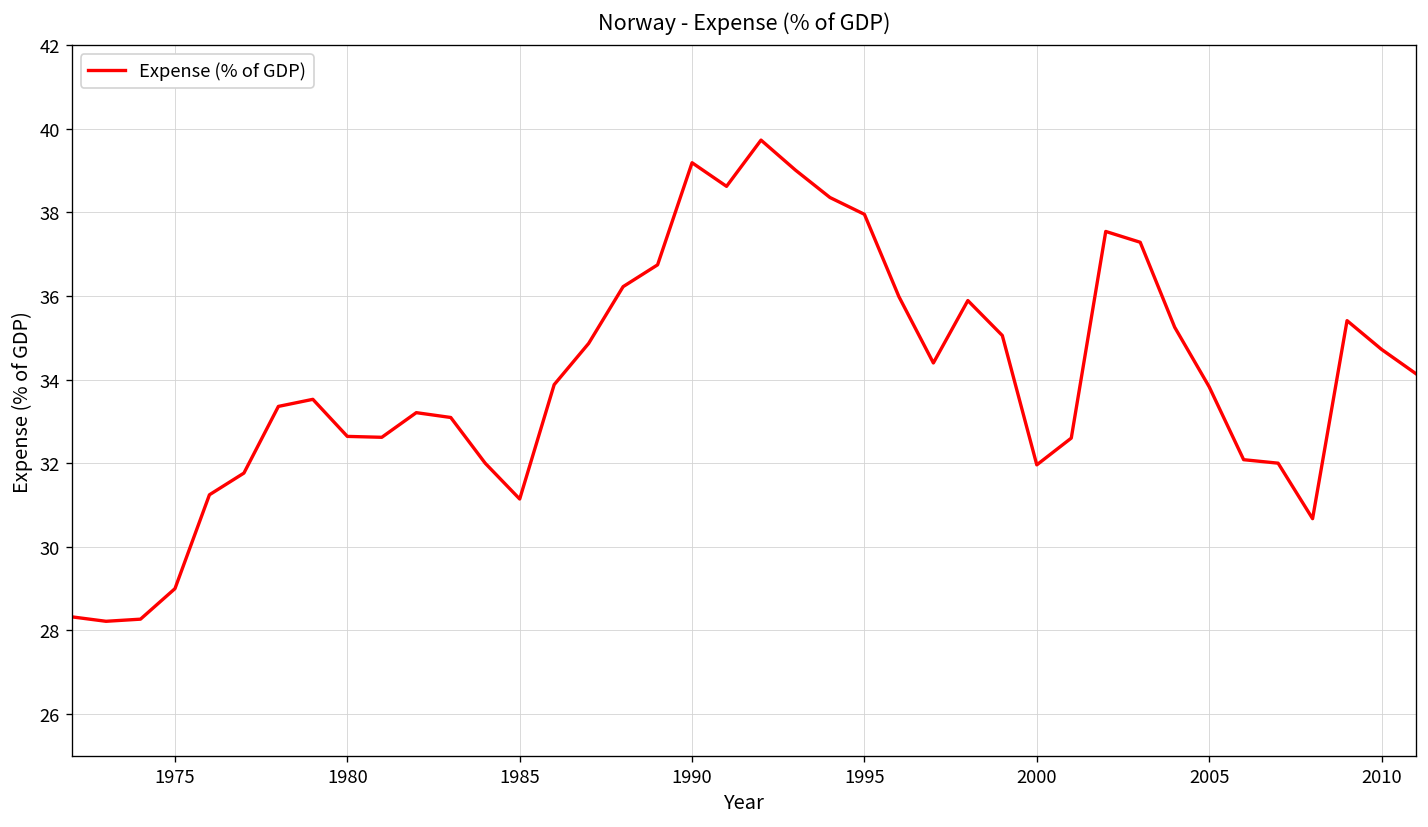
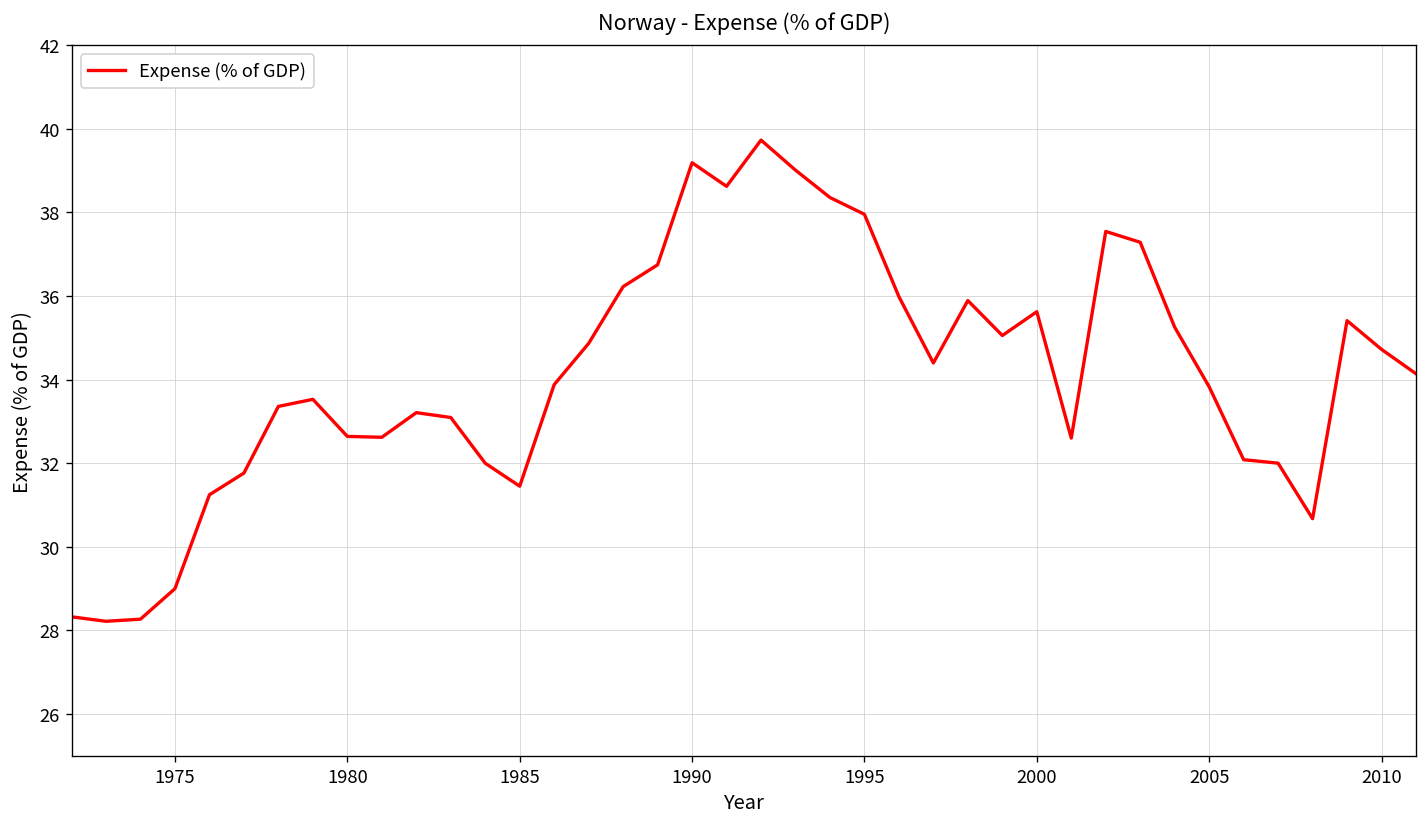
1985: 31.1 -> 31.5
2000: 32.0 -> 35.6
